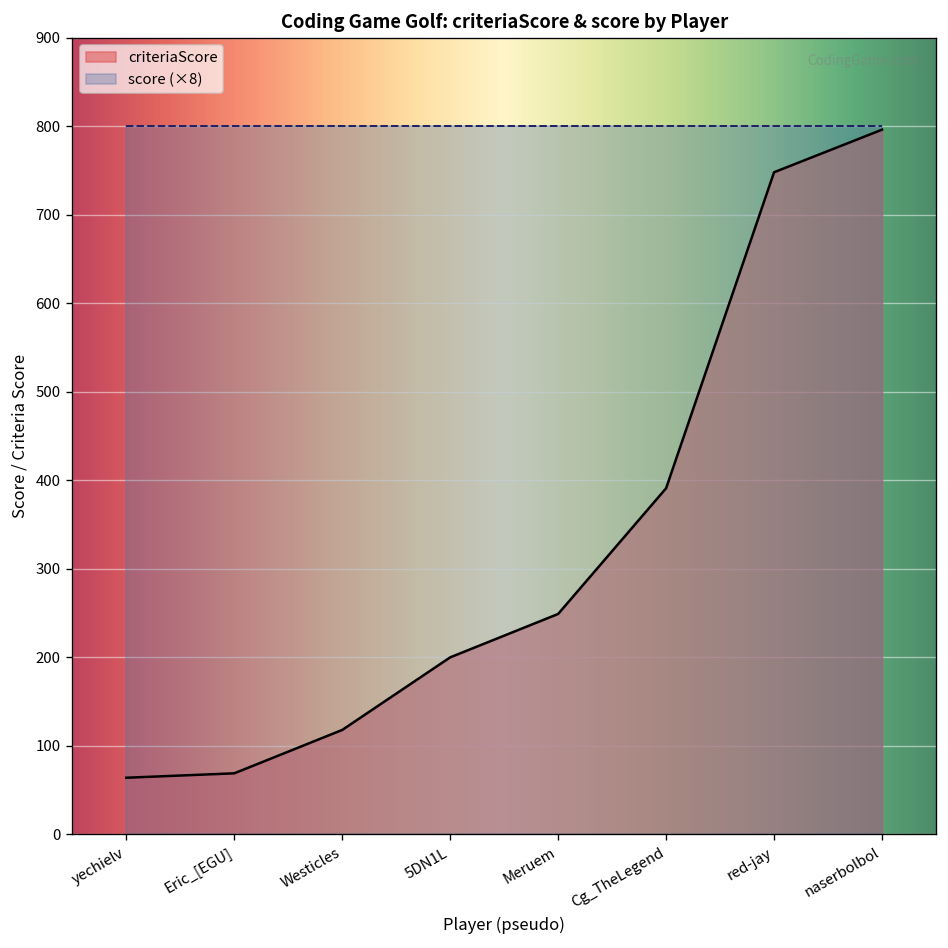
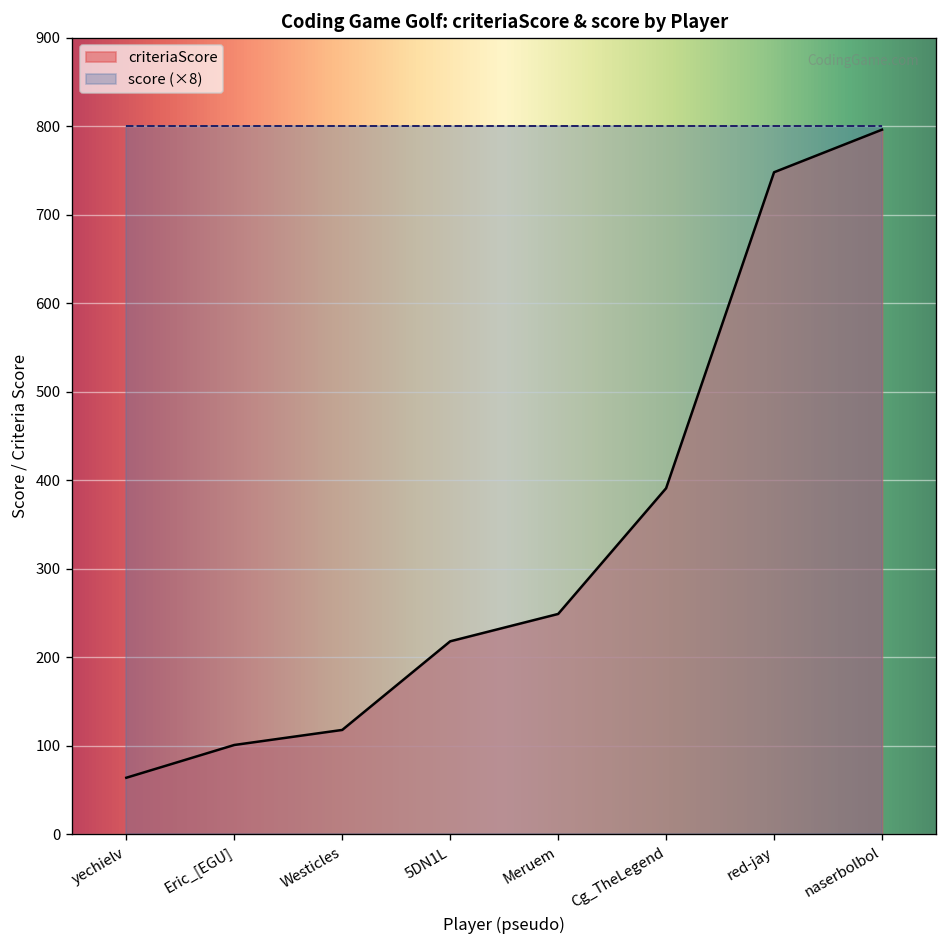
criteriaScore, Eric_[EGU]: 70 -> 100
criteriaScore, 5DN1L: 200 -> 220
